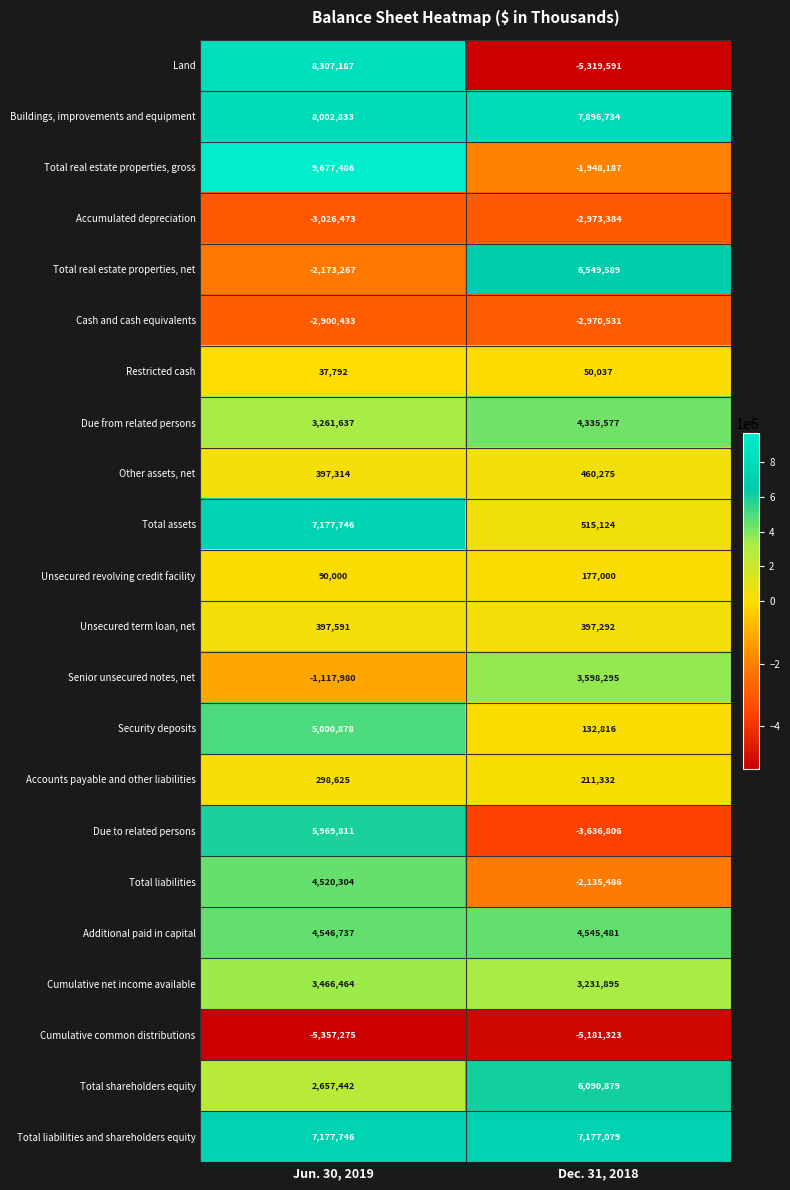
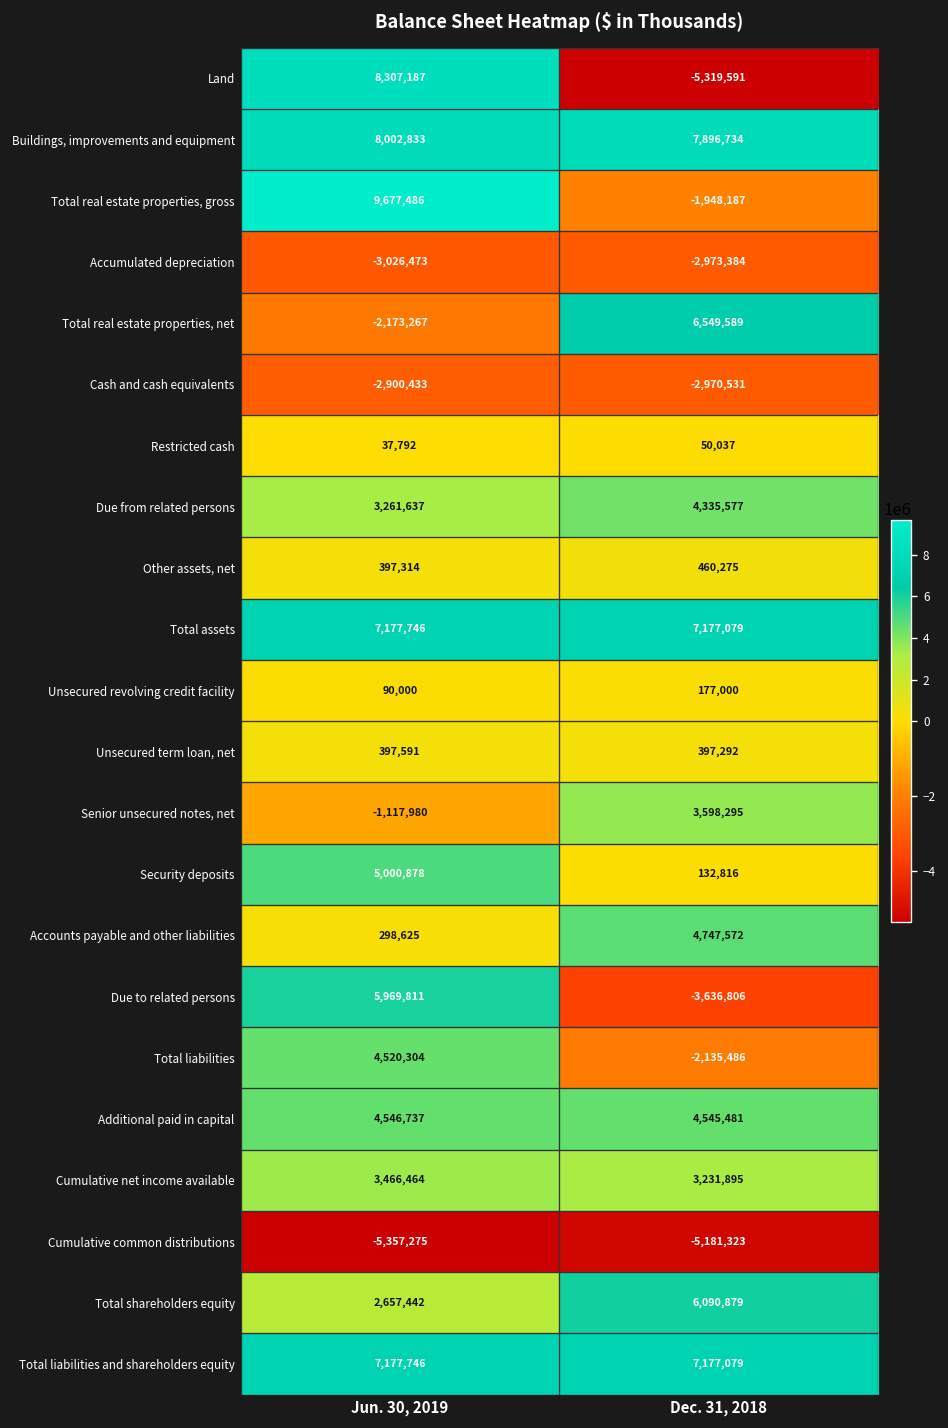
Total assets, Dec. 31, 2018: 515,124 -> 7,177,079
Accounts payable and other liabilities, Dec. 31, 2018: 211,332 -> 4,747,572
